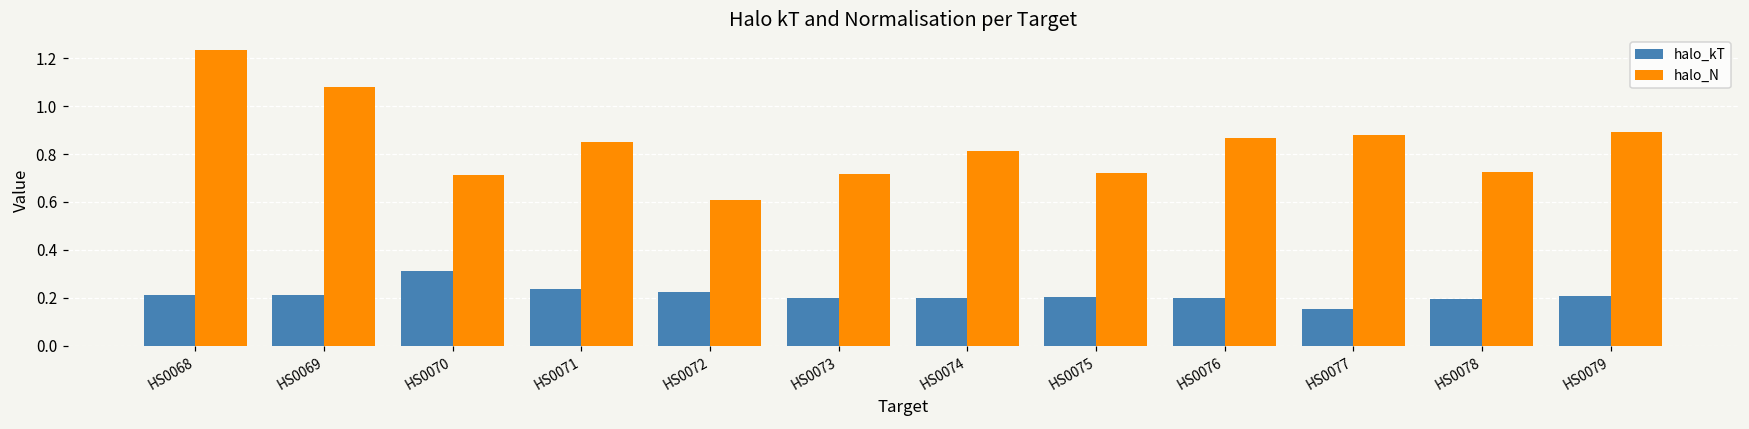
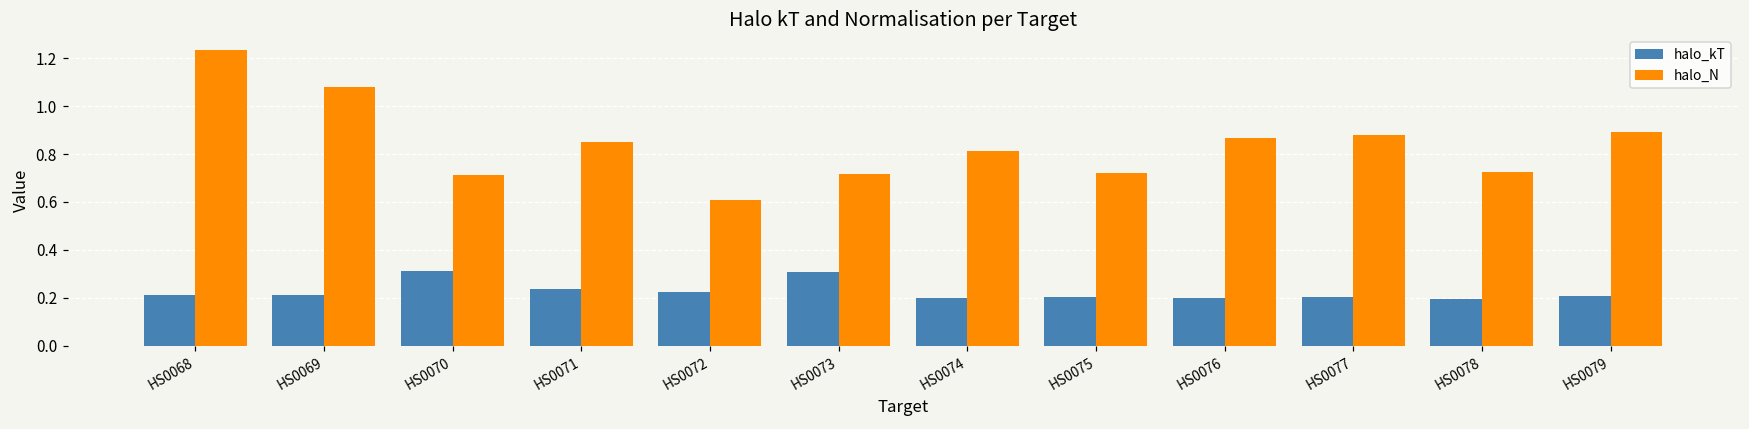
halo_kT, HS0073: 0.20 -> 0.31
halo_kT, HS0077: 0.15 -> 0.20
